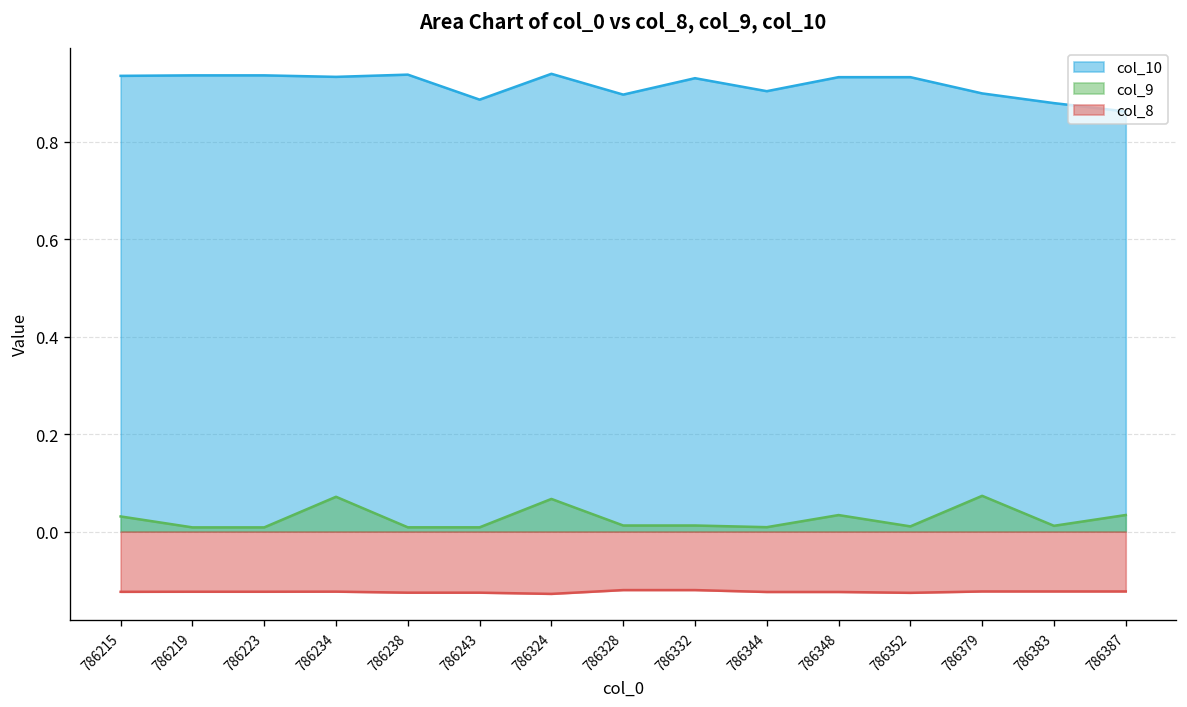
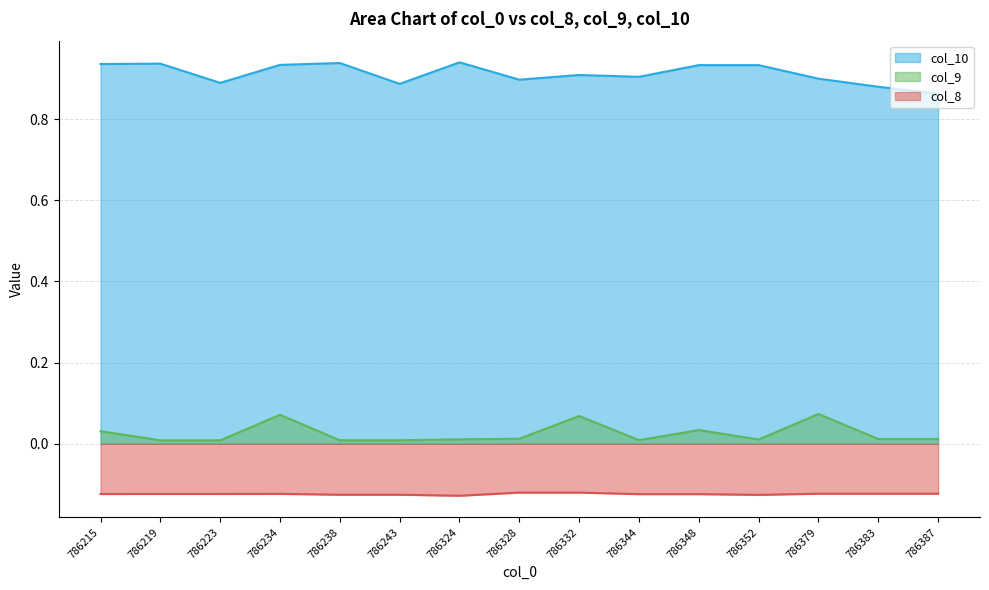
col_10, 786223: 0.94 -> 0.89
col_9, 786324: 0.07 -> 0.01
col_10, 786332: 0.93 -> 0.91
col_9, 786332: 0.01 -> 0.07
col_9, 786387: 0.03 -> 0.01
